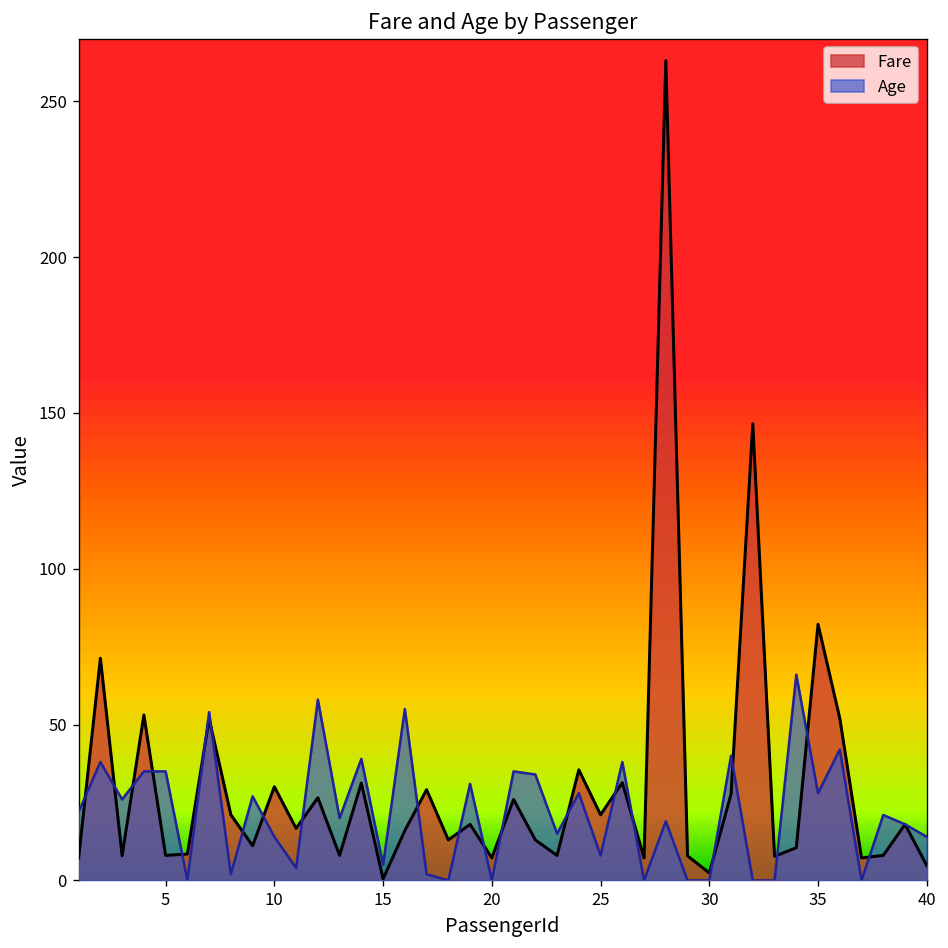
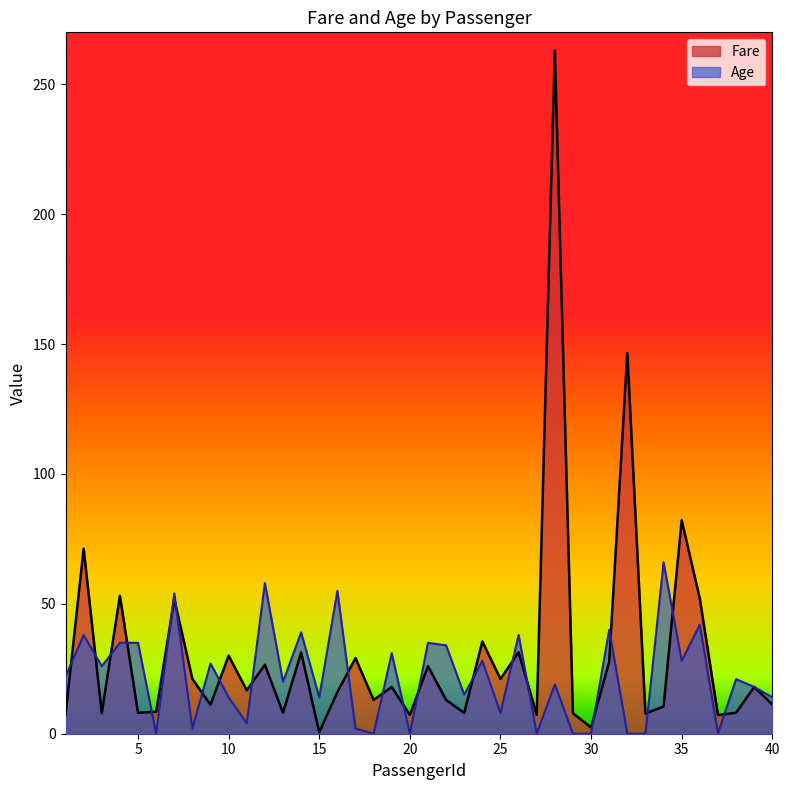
Age, 15: 5 -> 14
Fare, 40: 5 -> 11
